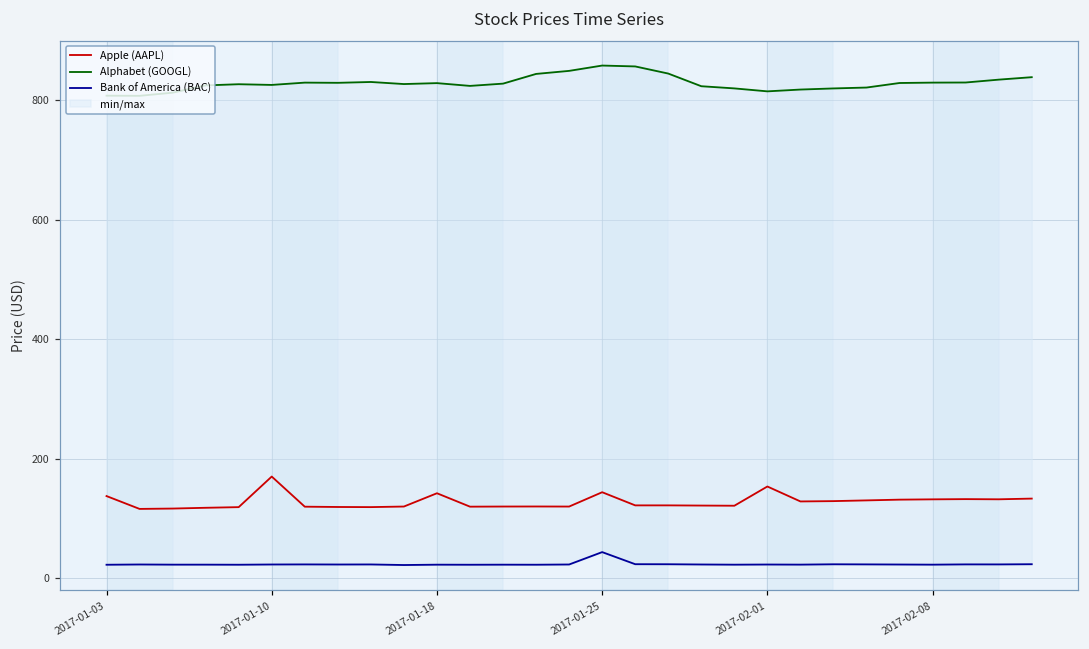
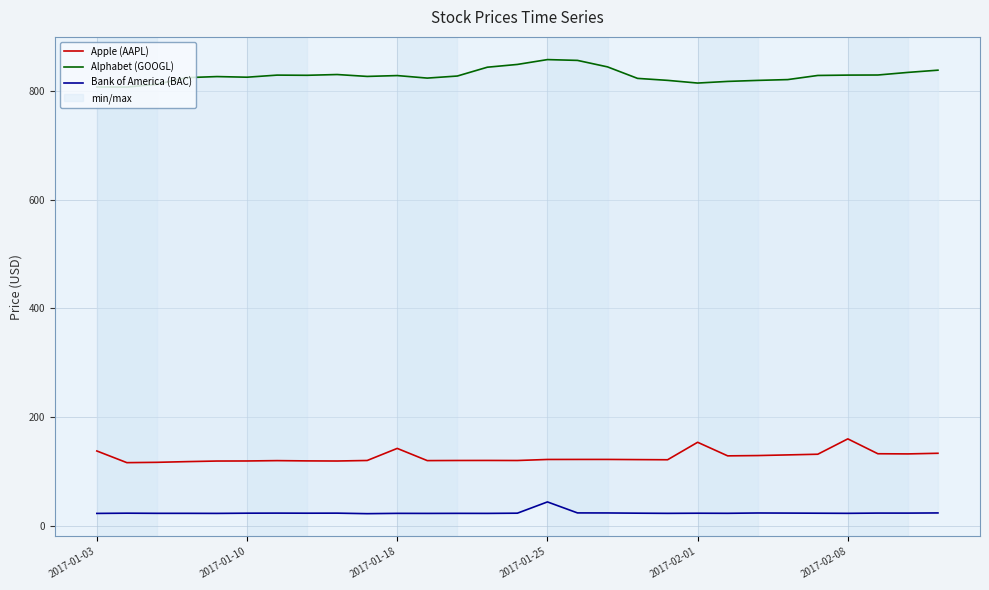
Apple (AAPL), 2017-01-10: 170 -> 120
Apple (AAPL), 2017-01-25: 140 -> 120
Apple (AAPL), 2017-02-08: 130 -> 160
